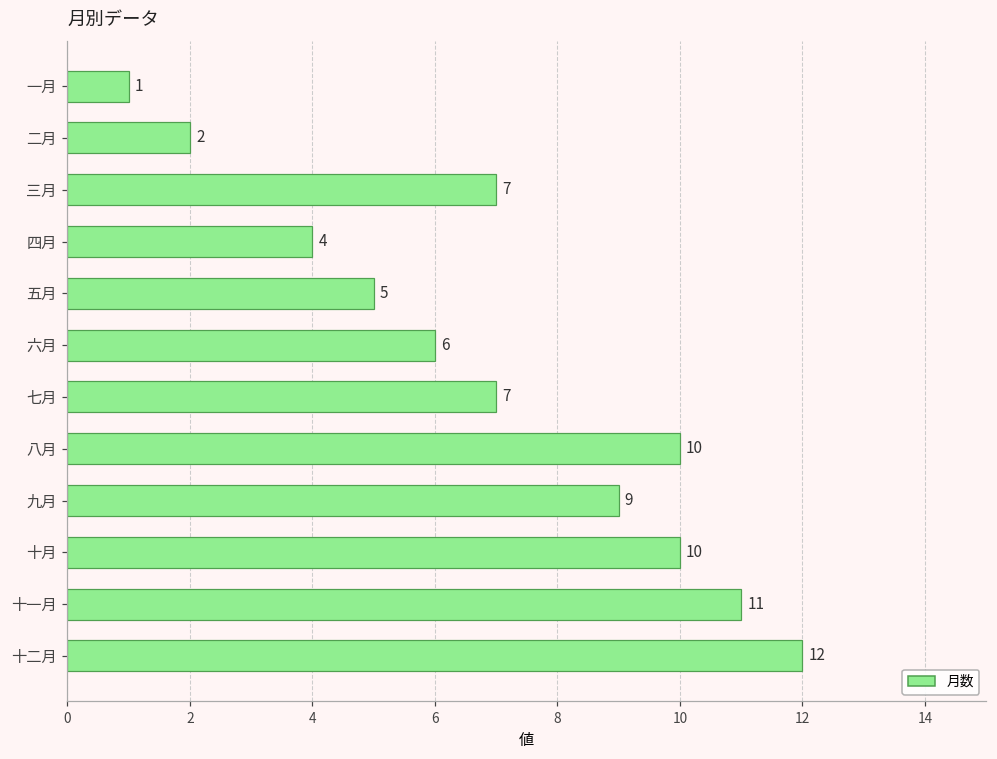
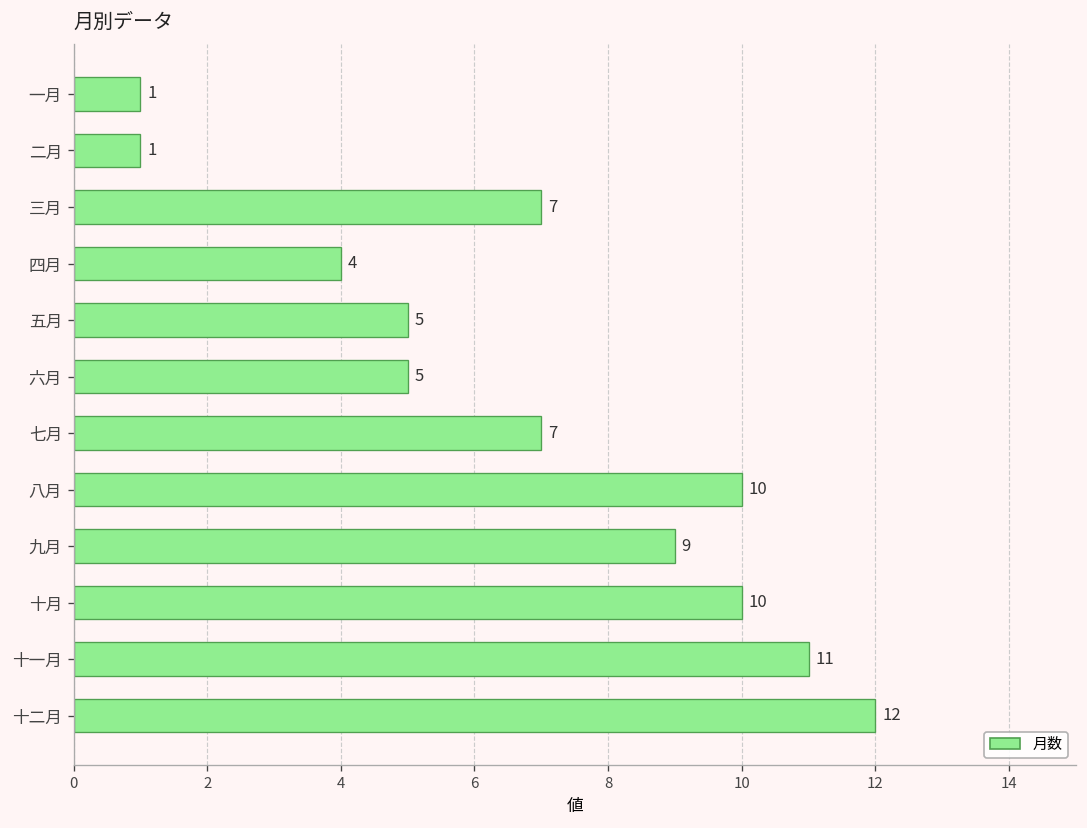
二月: 2 -> 1
六月: 6 -> 5
